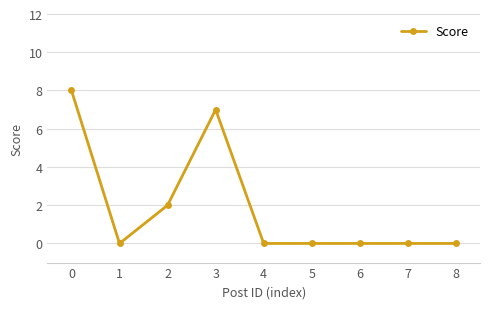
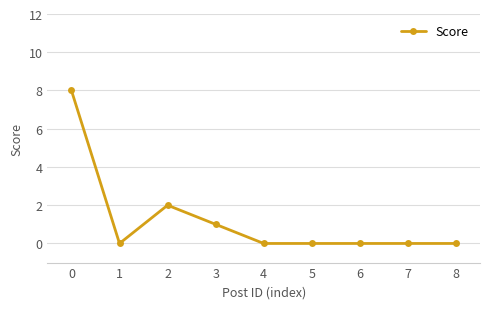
3: 7 -> 1
